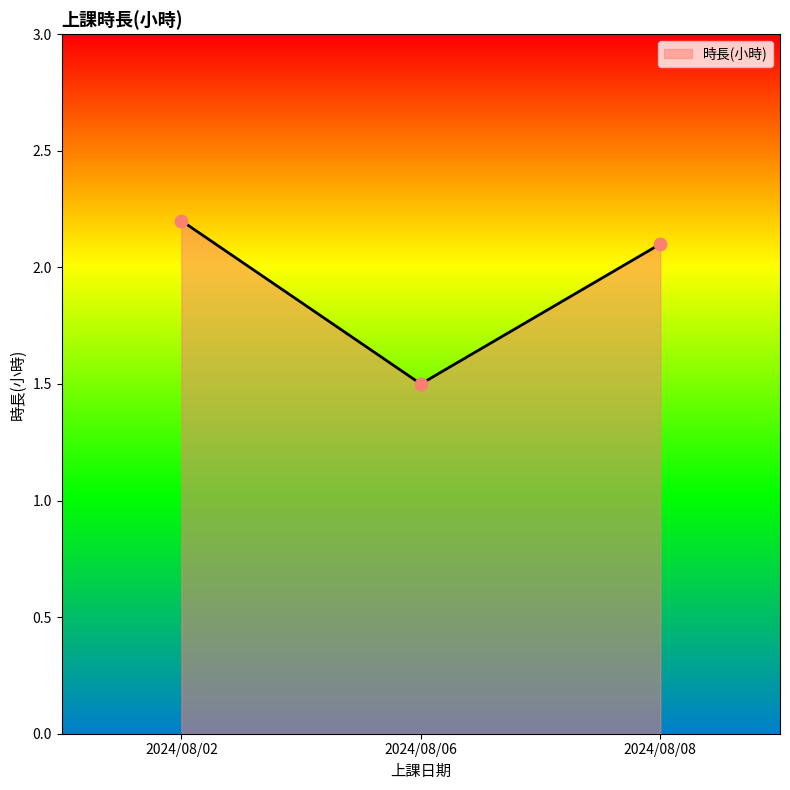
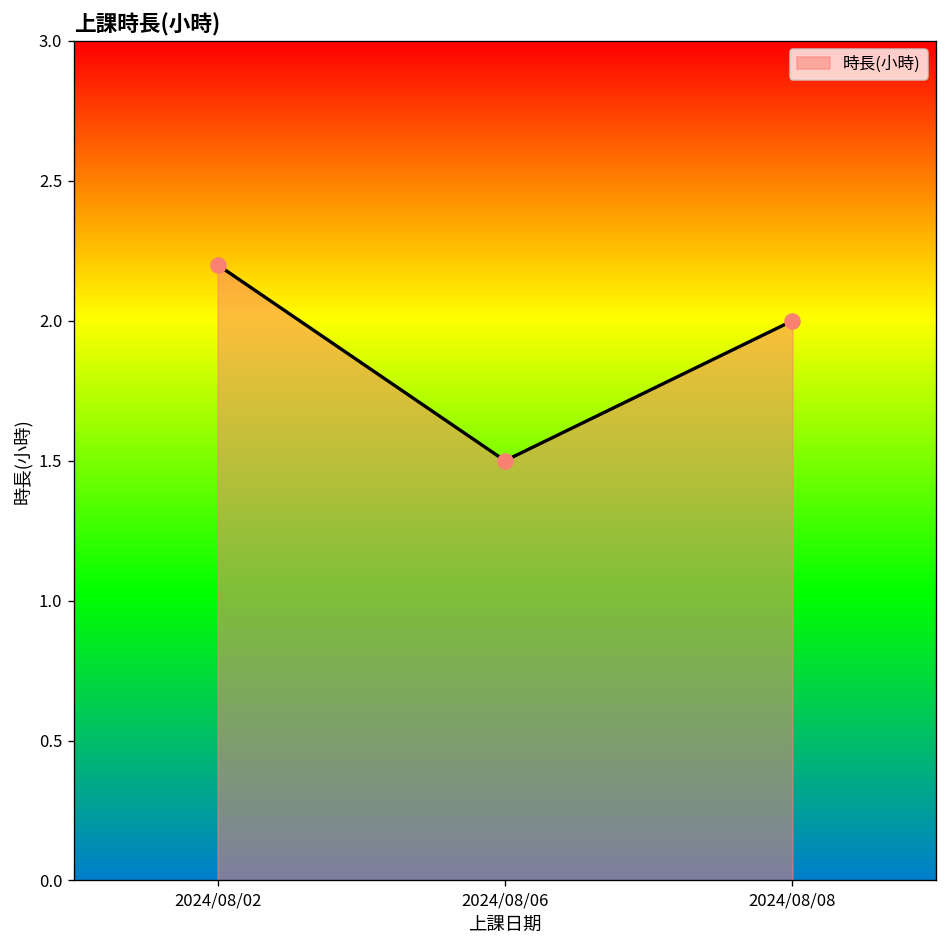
2024/08/08: 2.1 -> 2.0
